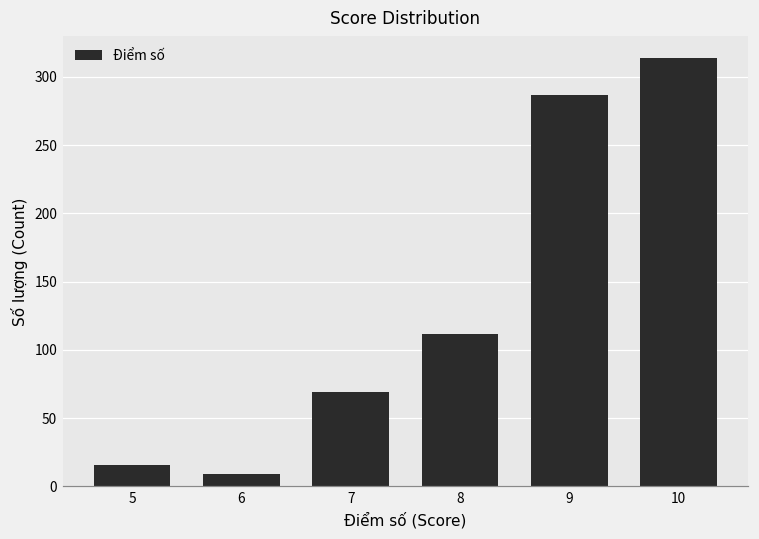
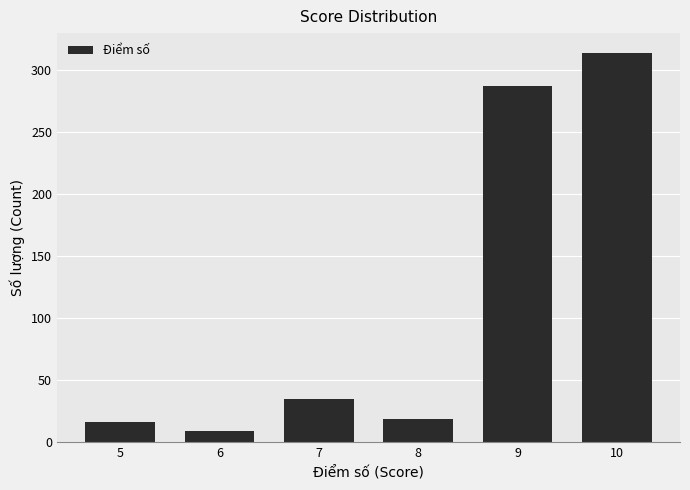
7: 69 -> 35
8: 112 -> 19
